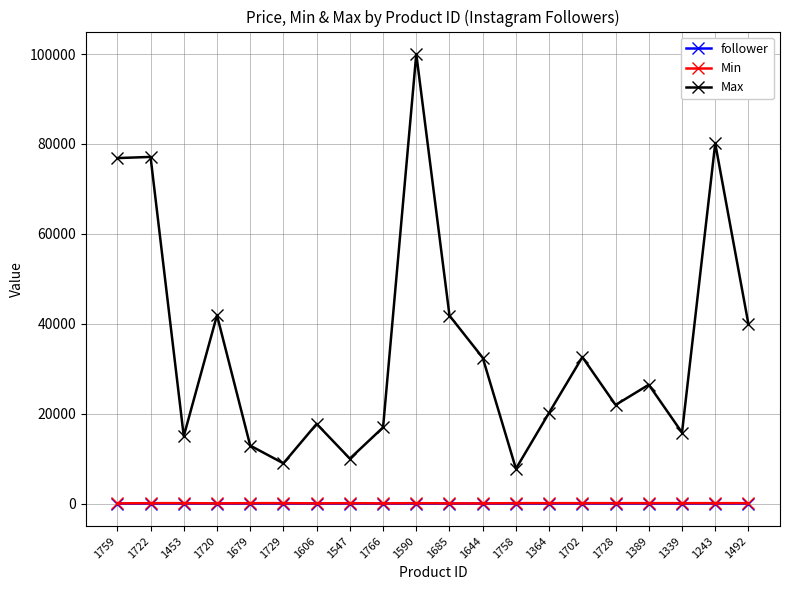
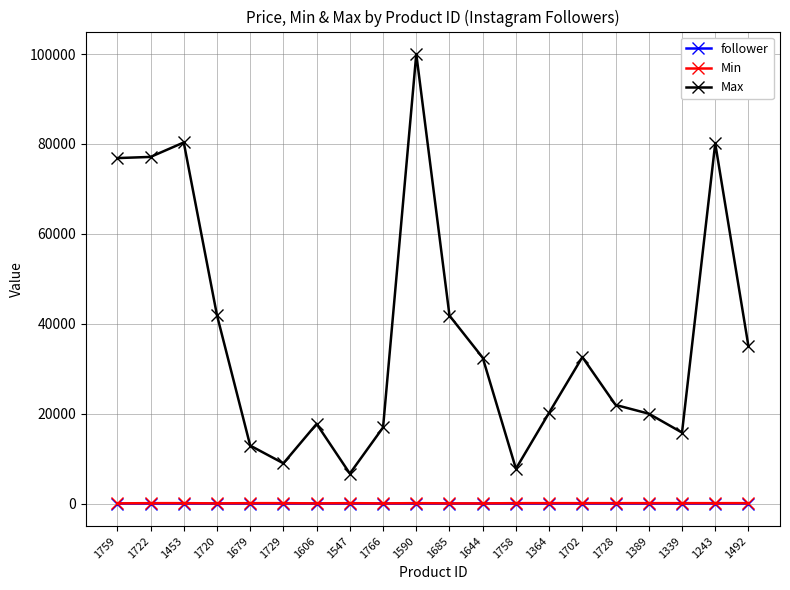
Max, 1453: 15000 -> 80000
Max, 1547: 10000 -> 7000
Max, 1389: 26000 -> 20000
Max, 1492: 40000 -> 35000
